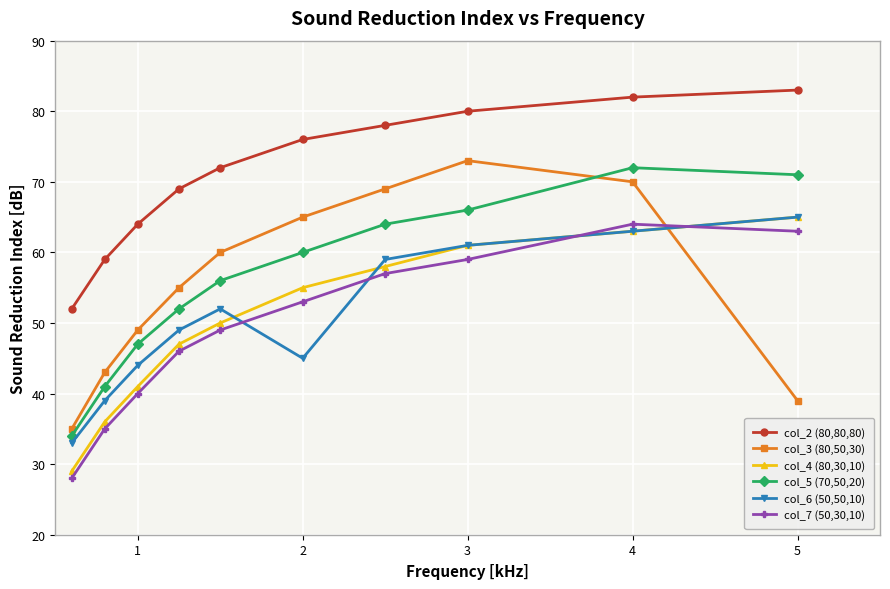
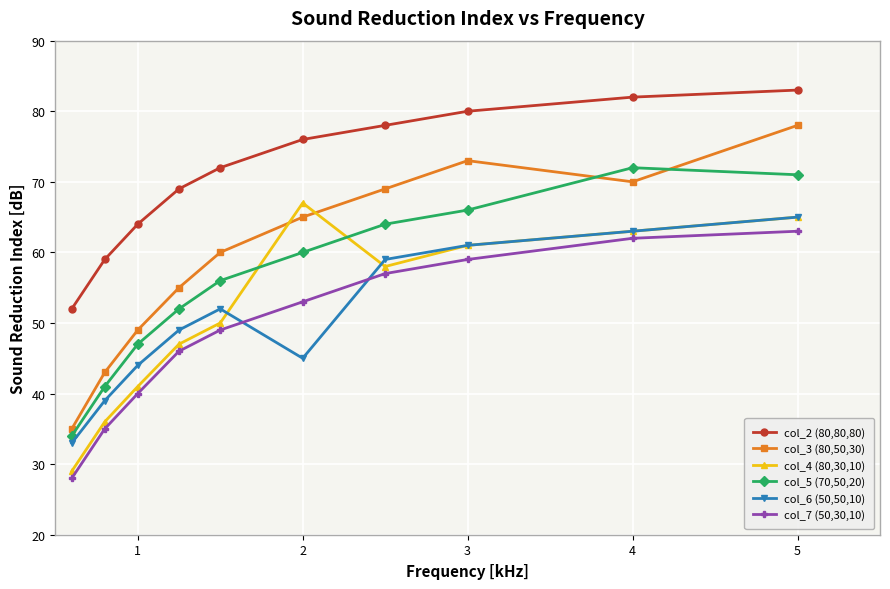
col_4 (80,30,10), 2: 55 -> 67
col_7 (50,30,10), 4: 64 -> 62
col_3 (80,50,30), 5: 39 -> 78
